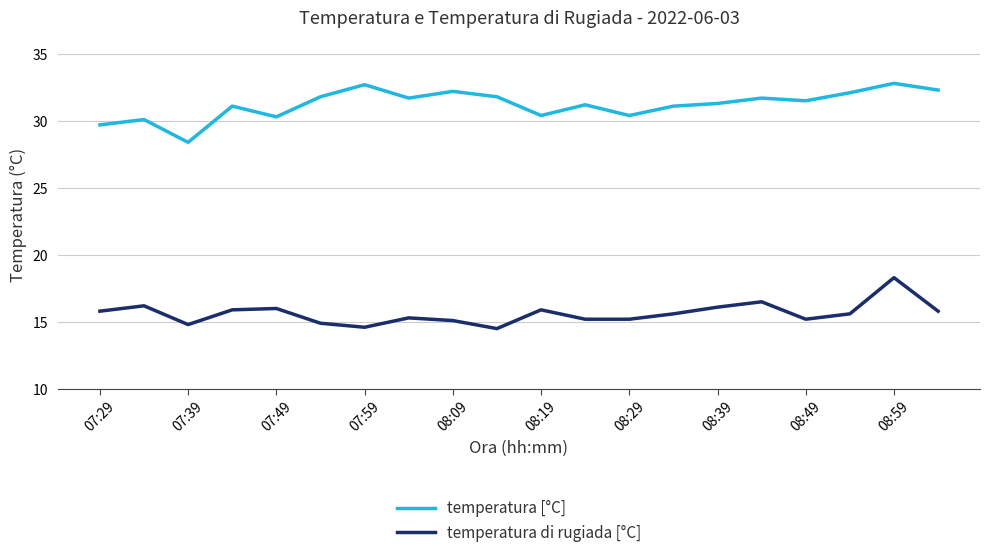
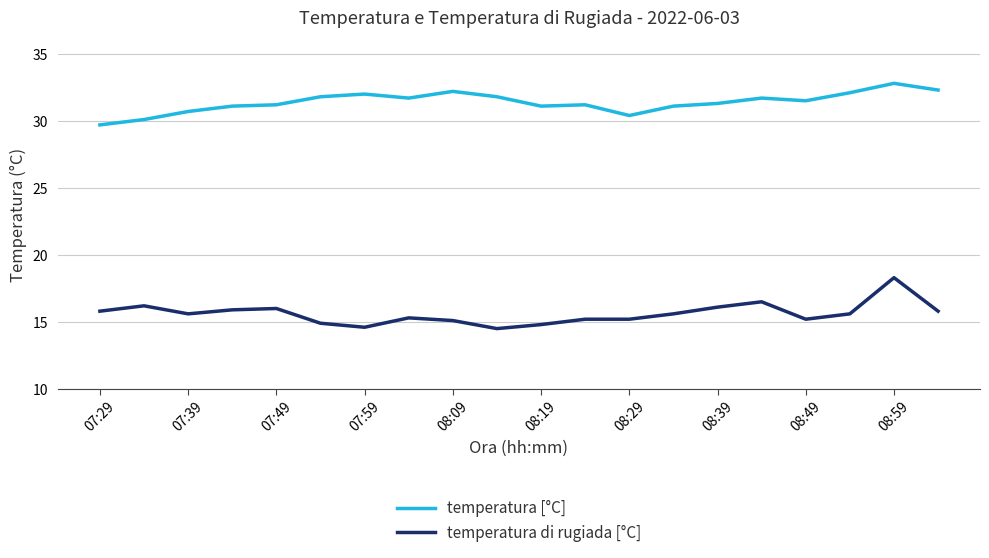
temperatura [°C], 07:39: 28.4 -> 30.7
temperatura di rugiada [°C], 07:39: 14.8 -> 15.6
temperatura [°C], 07:49: 30.3 -> 31.2
temperatura [°C], 07:59: 32.7 -> 32.0
temperatura [°C], 08:19: 30.4 -> 31.1
temperatura di rugiada [°C], 08:19: 15.9 -> 14.8
